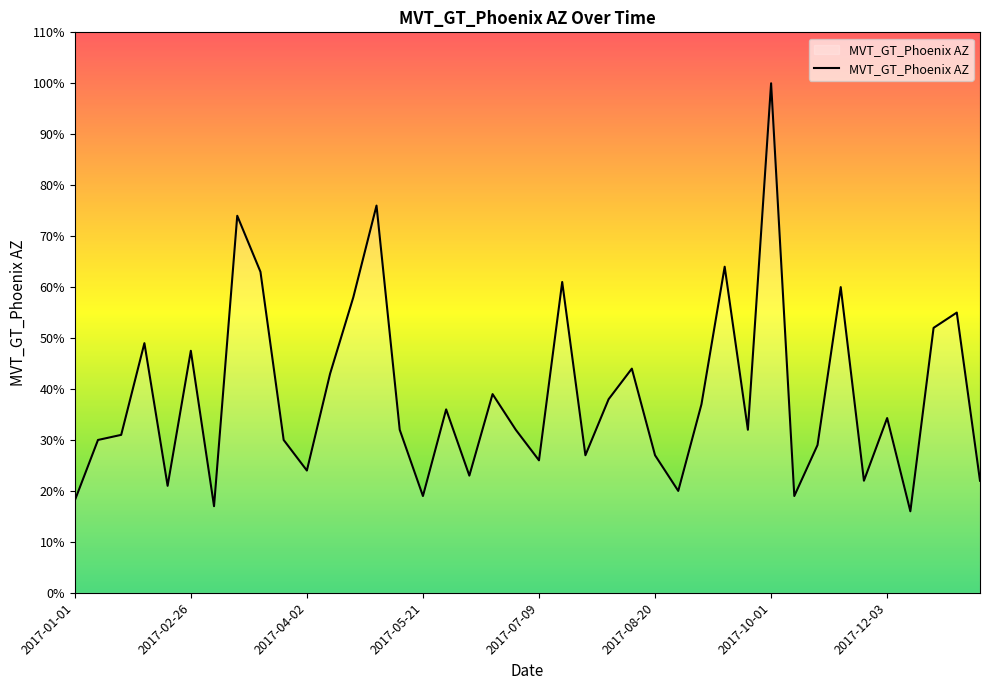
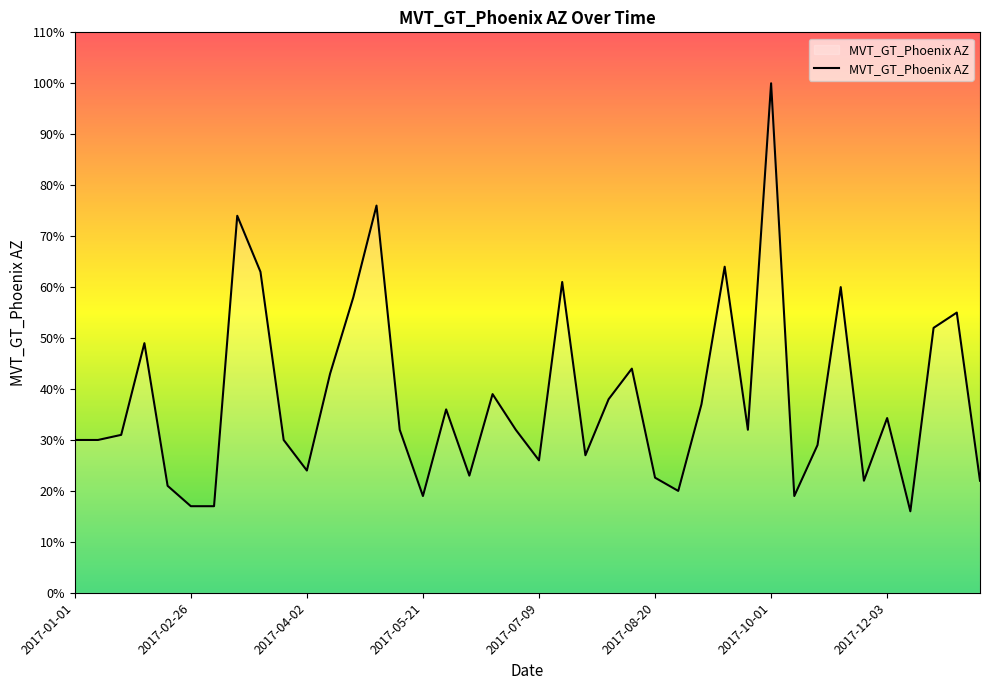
2017-01-01: 18% -> 30%
2017-02-26: 48% -> 17%
2017-08-20: 27% -> 23%
